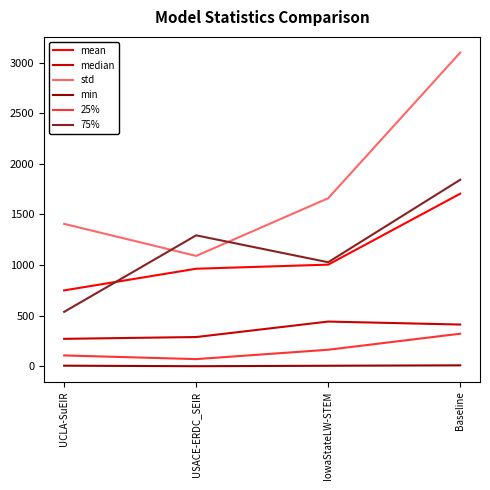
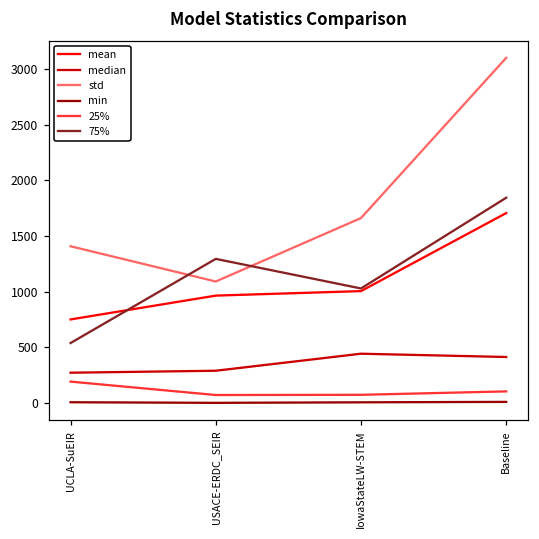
25%, UCLA-SuEIR: 110 -> 190
25%, IowaStateLW-STEM: 160 -> 70
25%, Baseline: 320 -> 100
